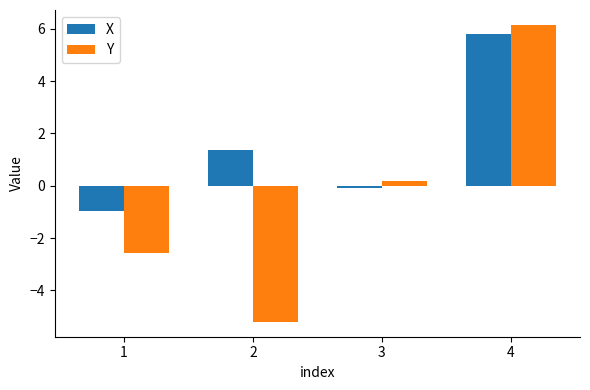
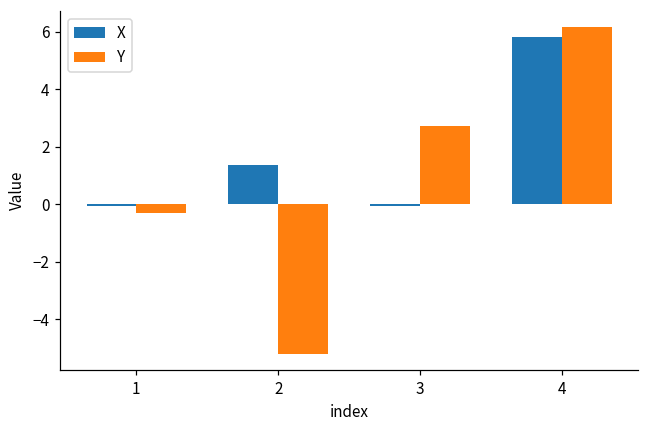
X, 1: -1.0 -> -0.1
Y, 1: -2.6 -> -0.3
Y, 3: 0.2 -> 2.7
